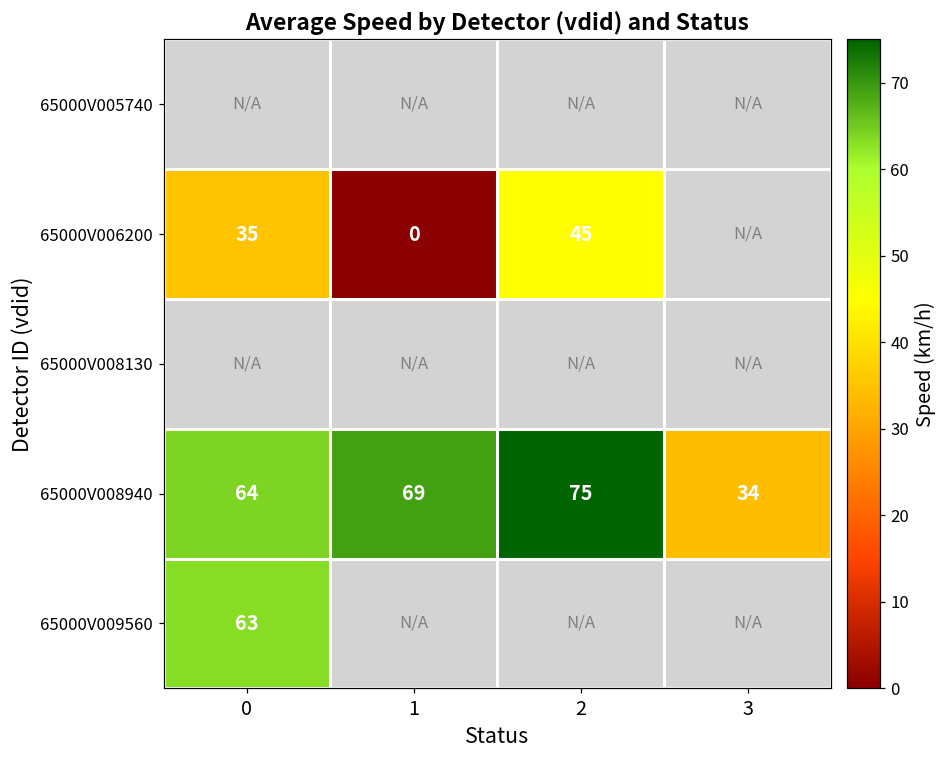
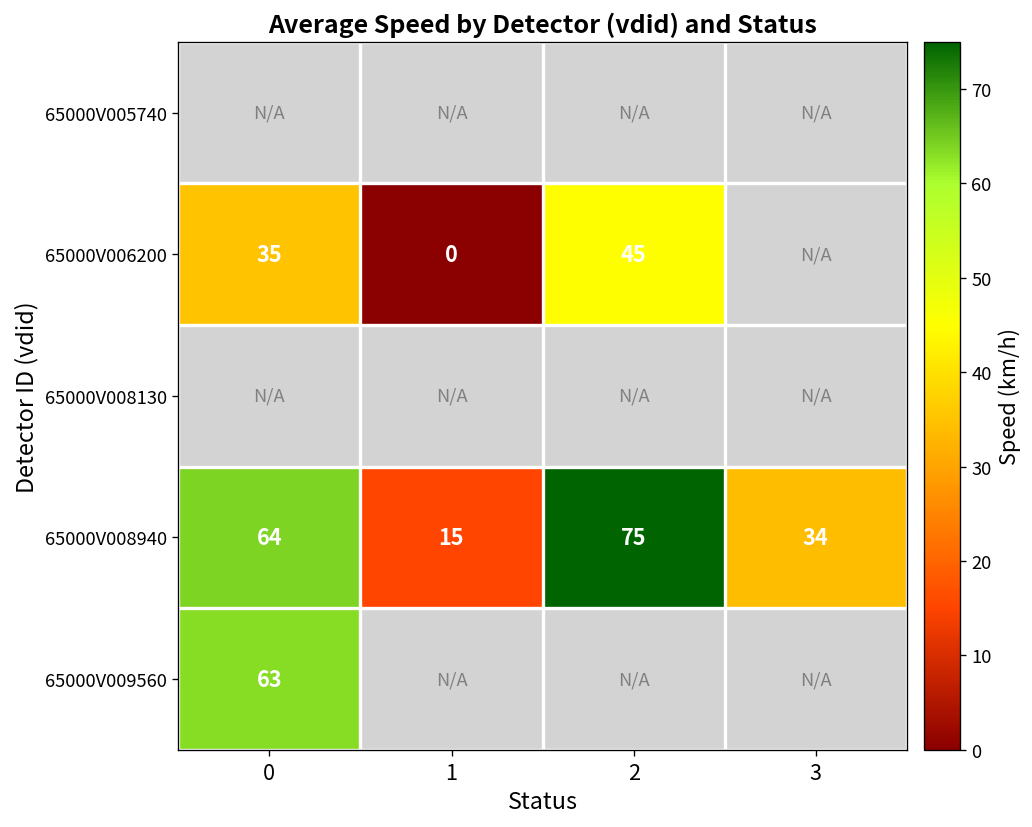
65000V008940, 1: 69 -> 15
